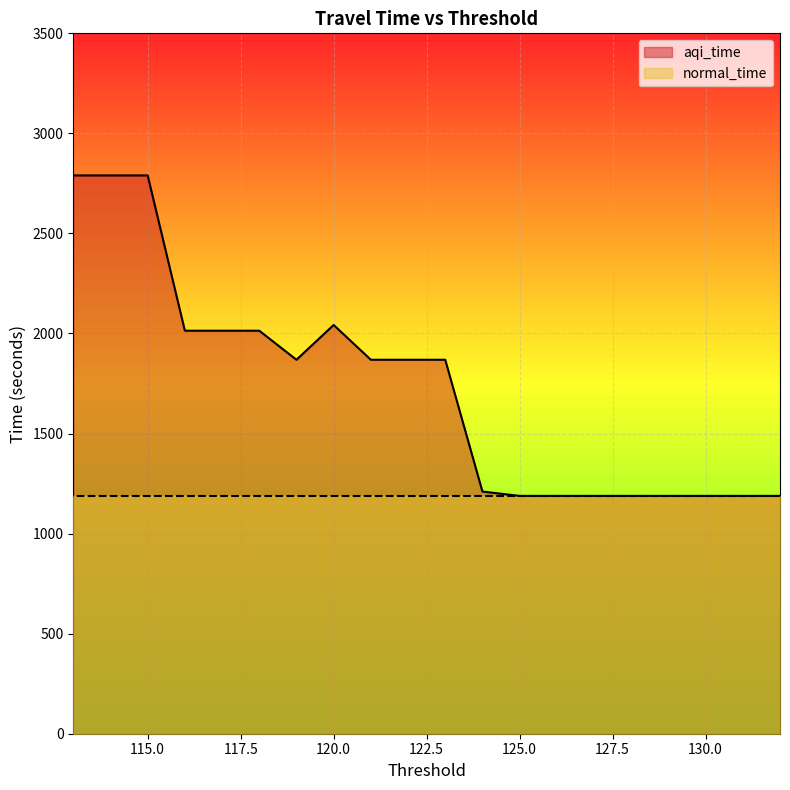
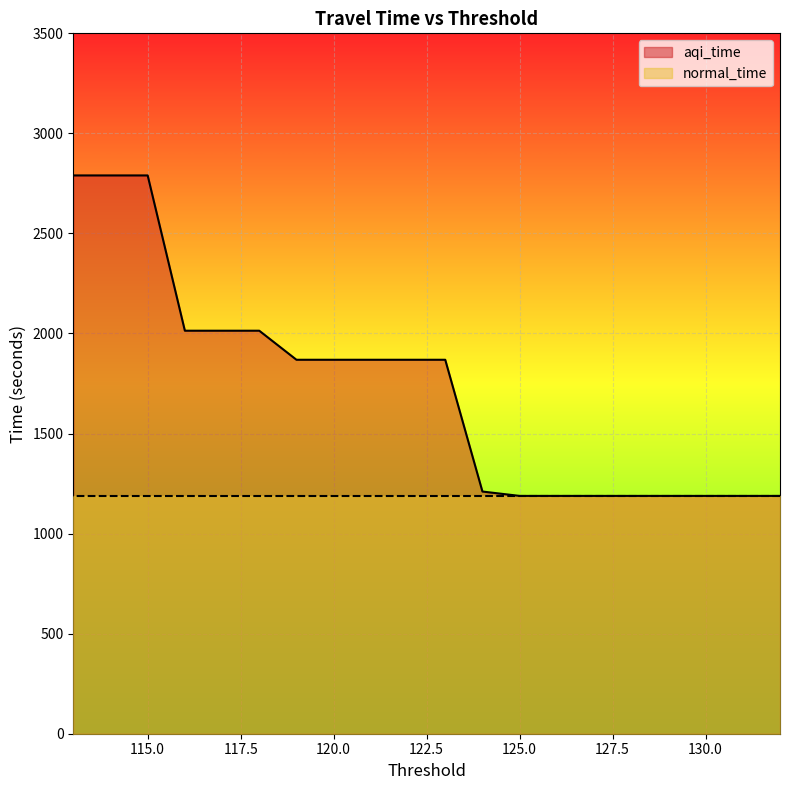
aqi_time, 120.0: 2040 -> 1870
